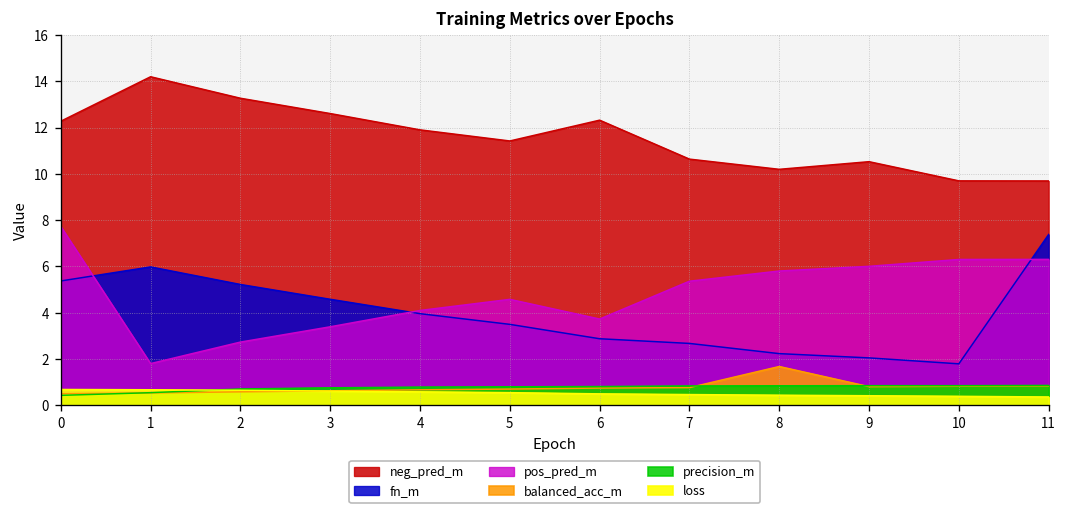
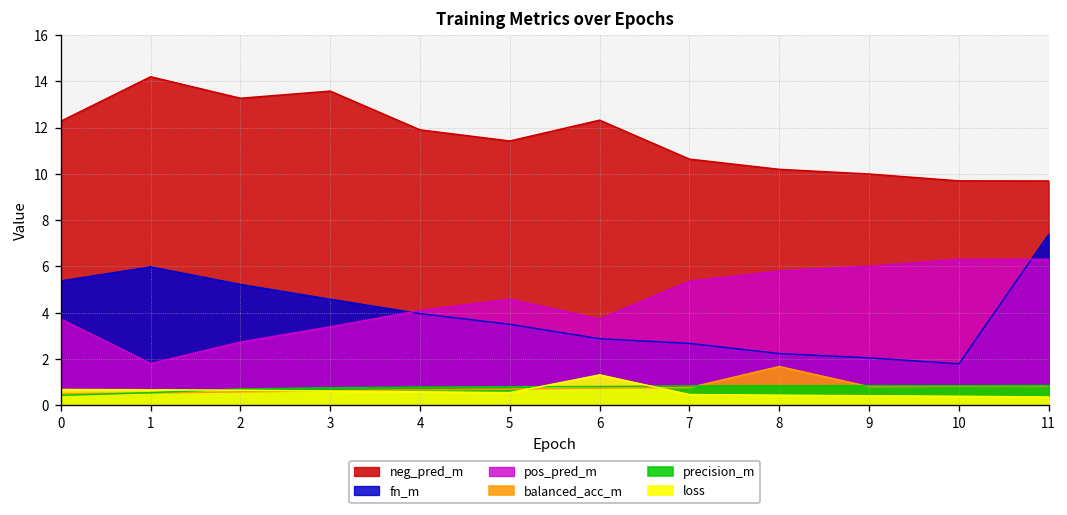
pos_pred_m, 0: 7.7 -> 3.7
neg_pred_m, 3: 12.6 -> 13.6
loss, 6: 0.5 -> 1.3
neg_pred_m, 9: 10.5 -> 10.0
